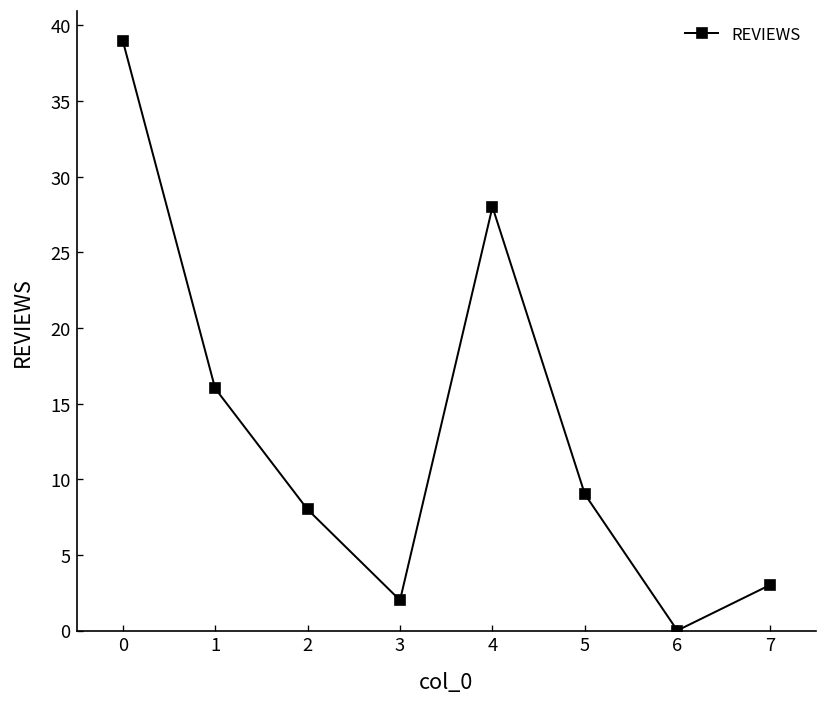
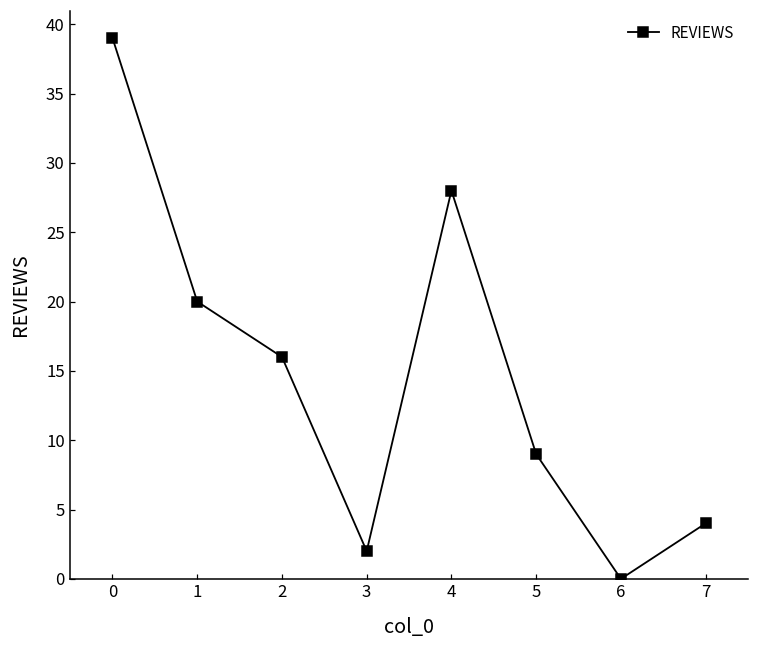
1: 16 -> 20
2: 8 -> 16
7: 3 -> 4
